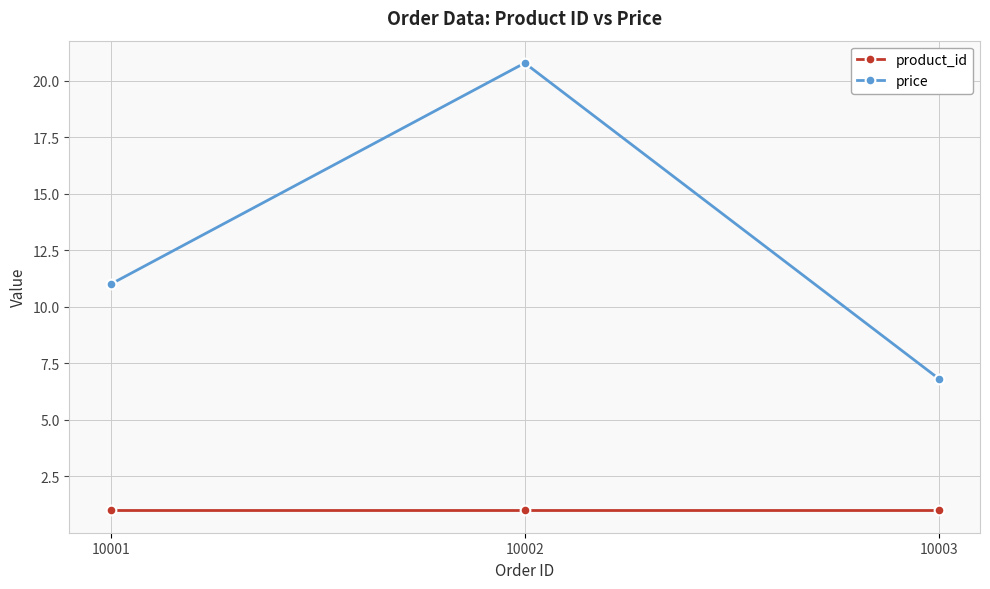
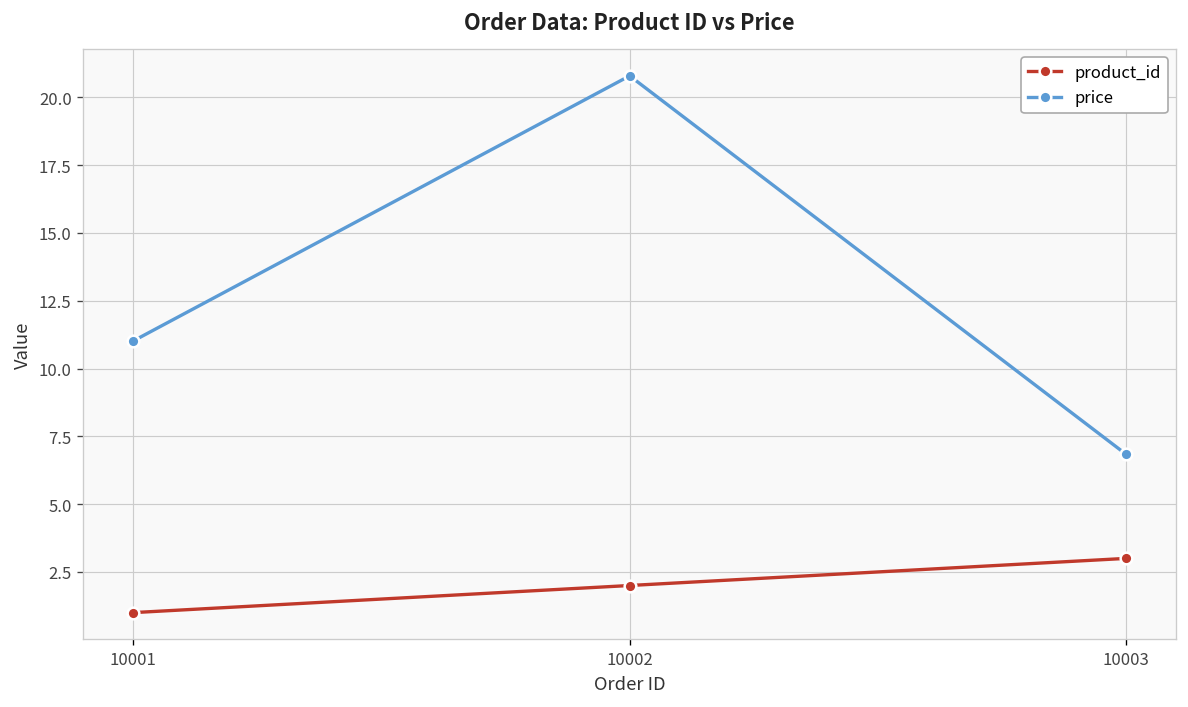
product_id, 10002: 1 -> 2
product_id, 10003: 1 -> 3
